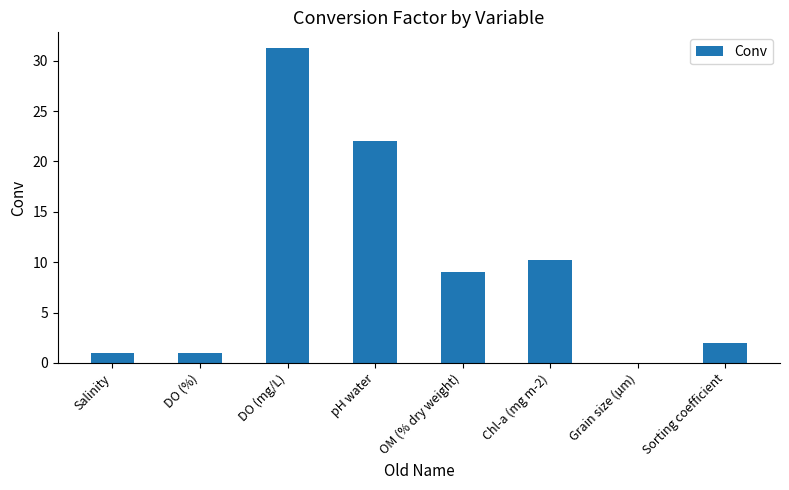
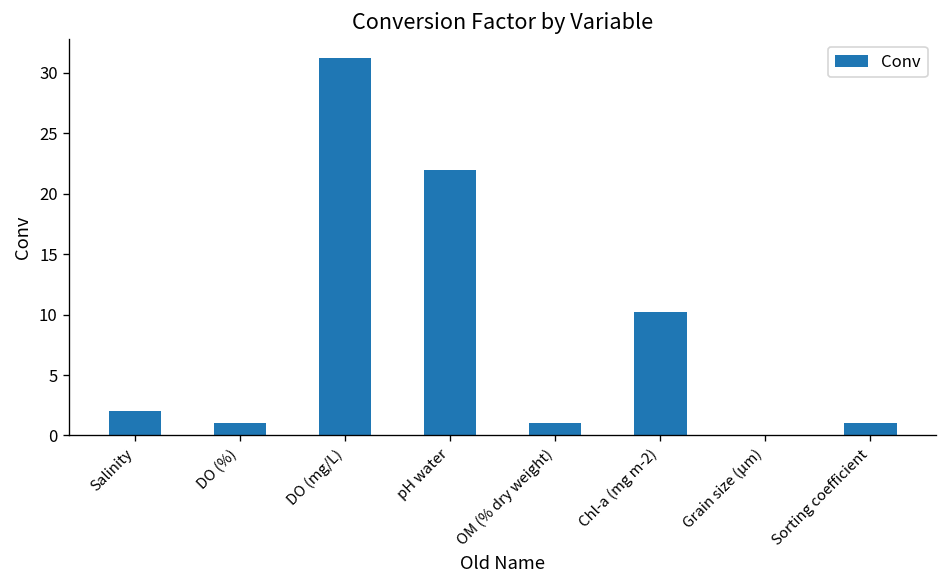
Salinity: 1 -> 2
OM (% dry weight): 9 -> 1
Sorting coefficient: 2 -> 1
